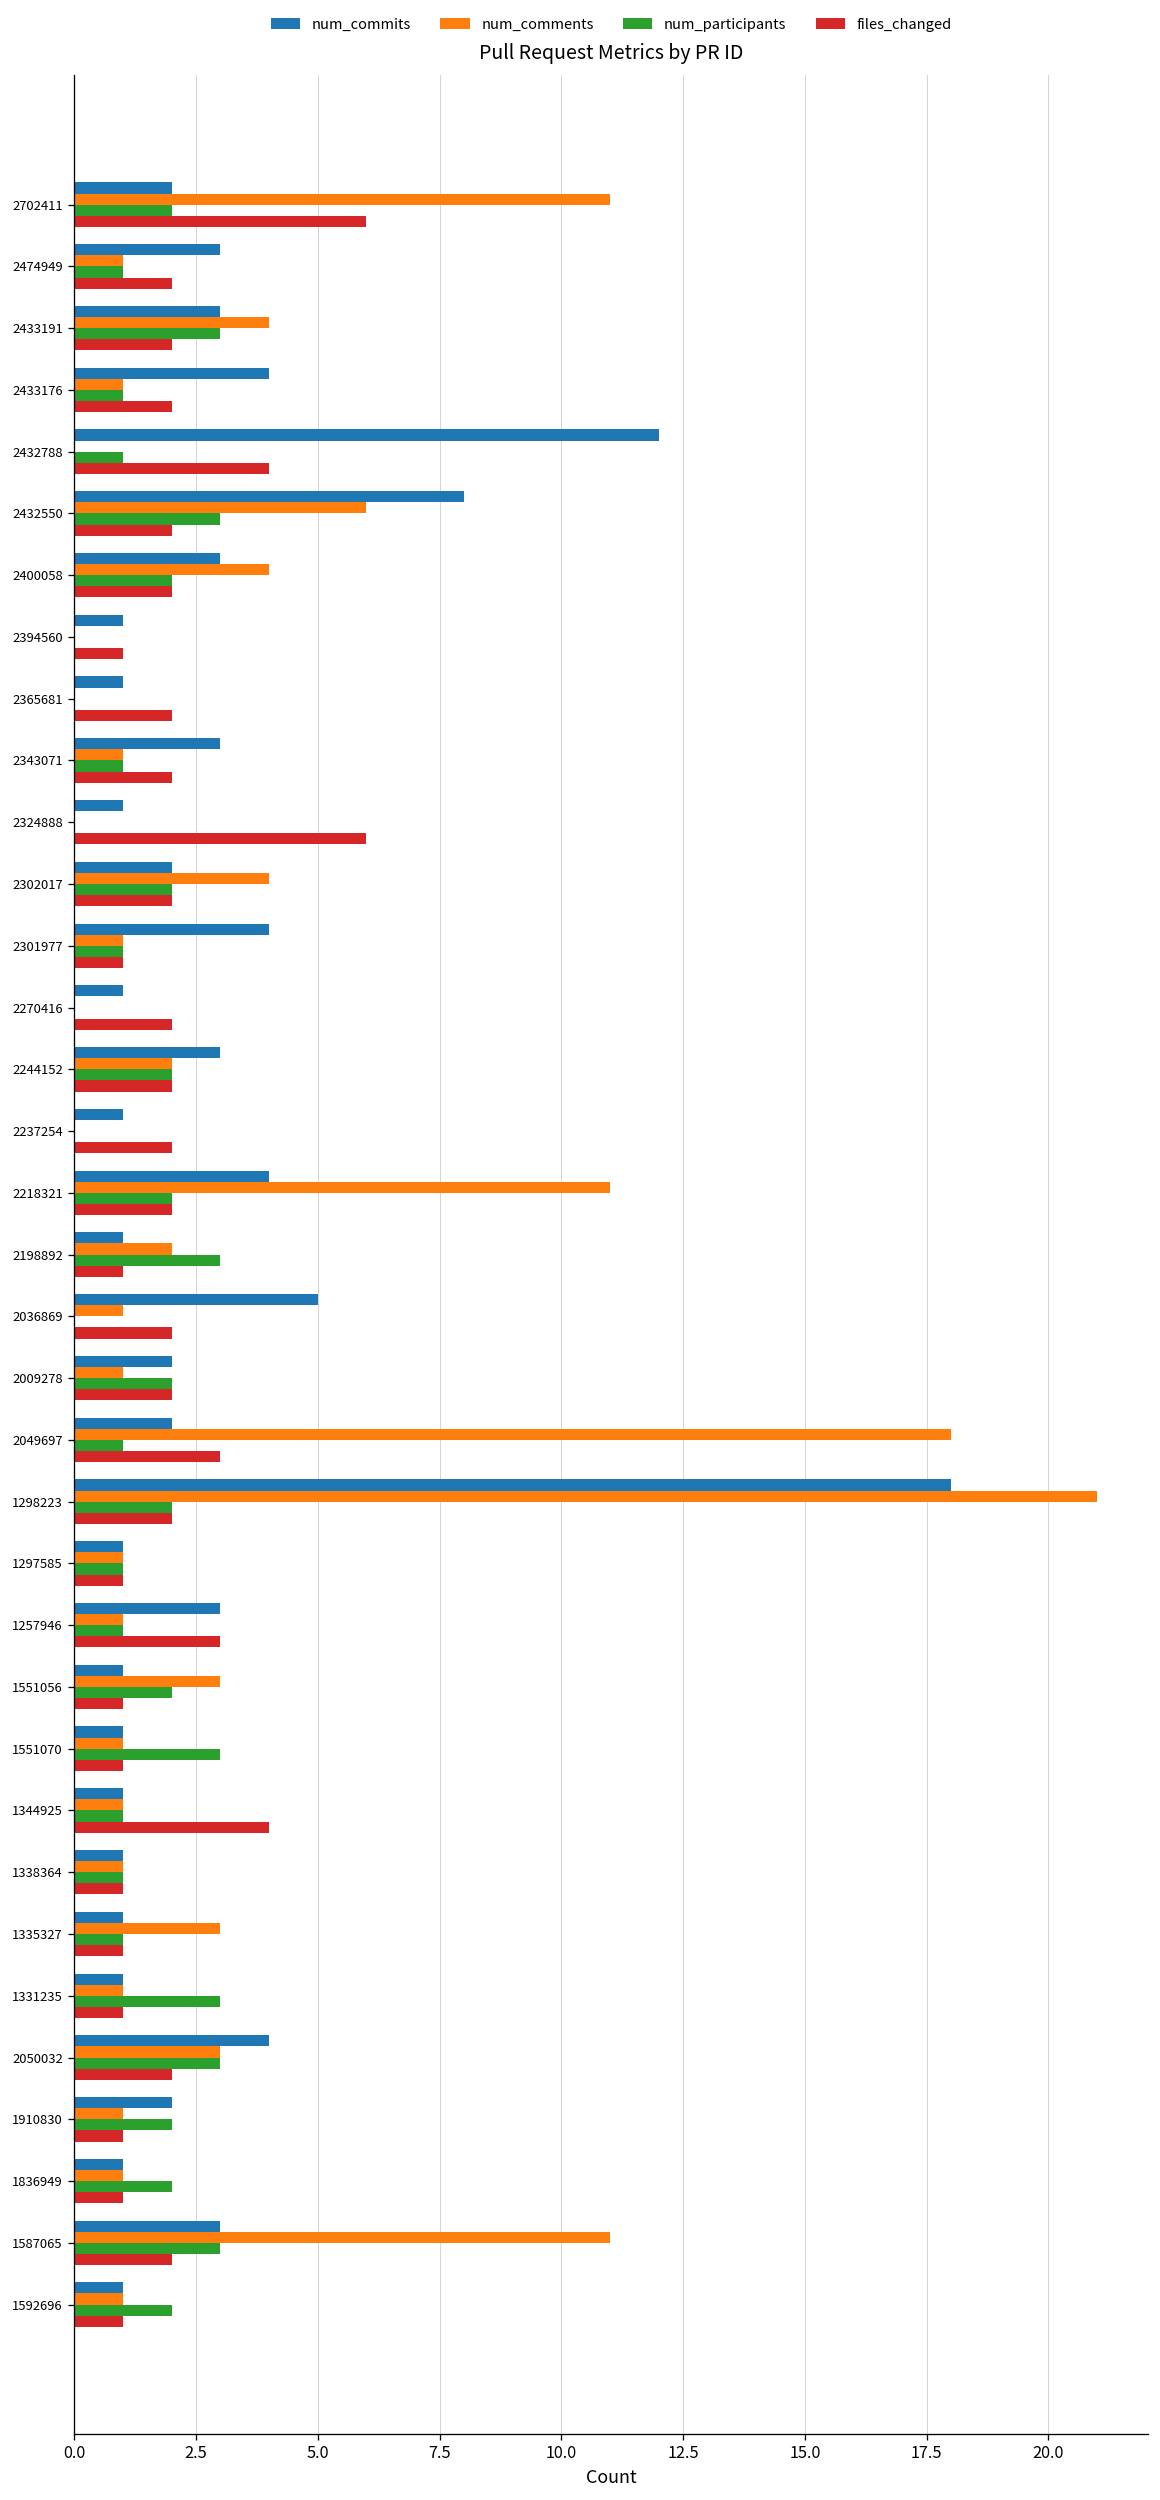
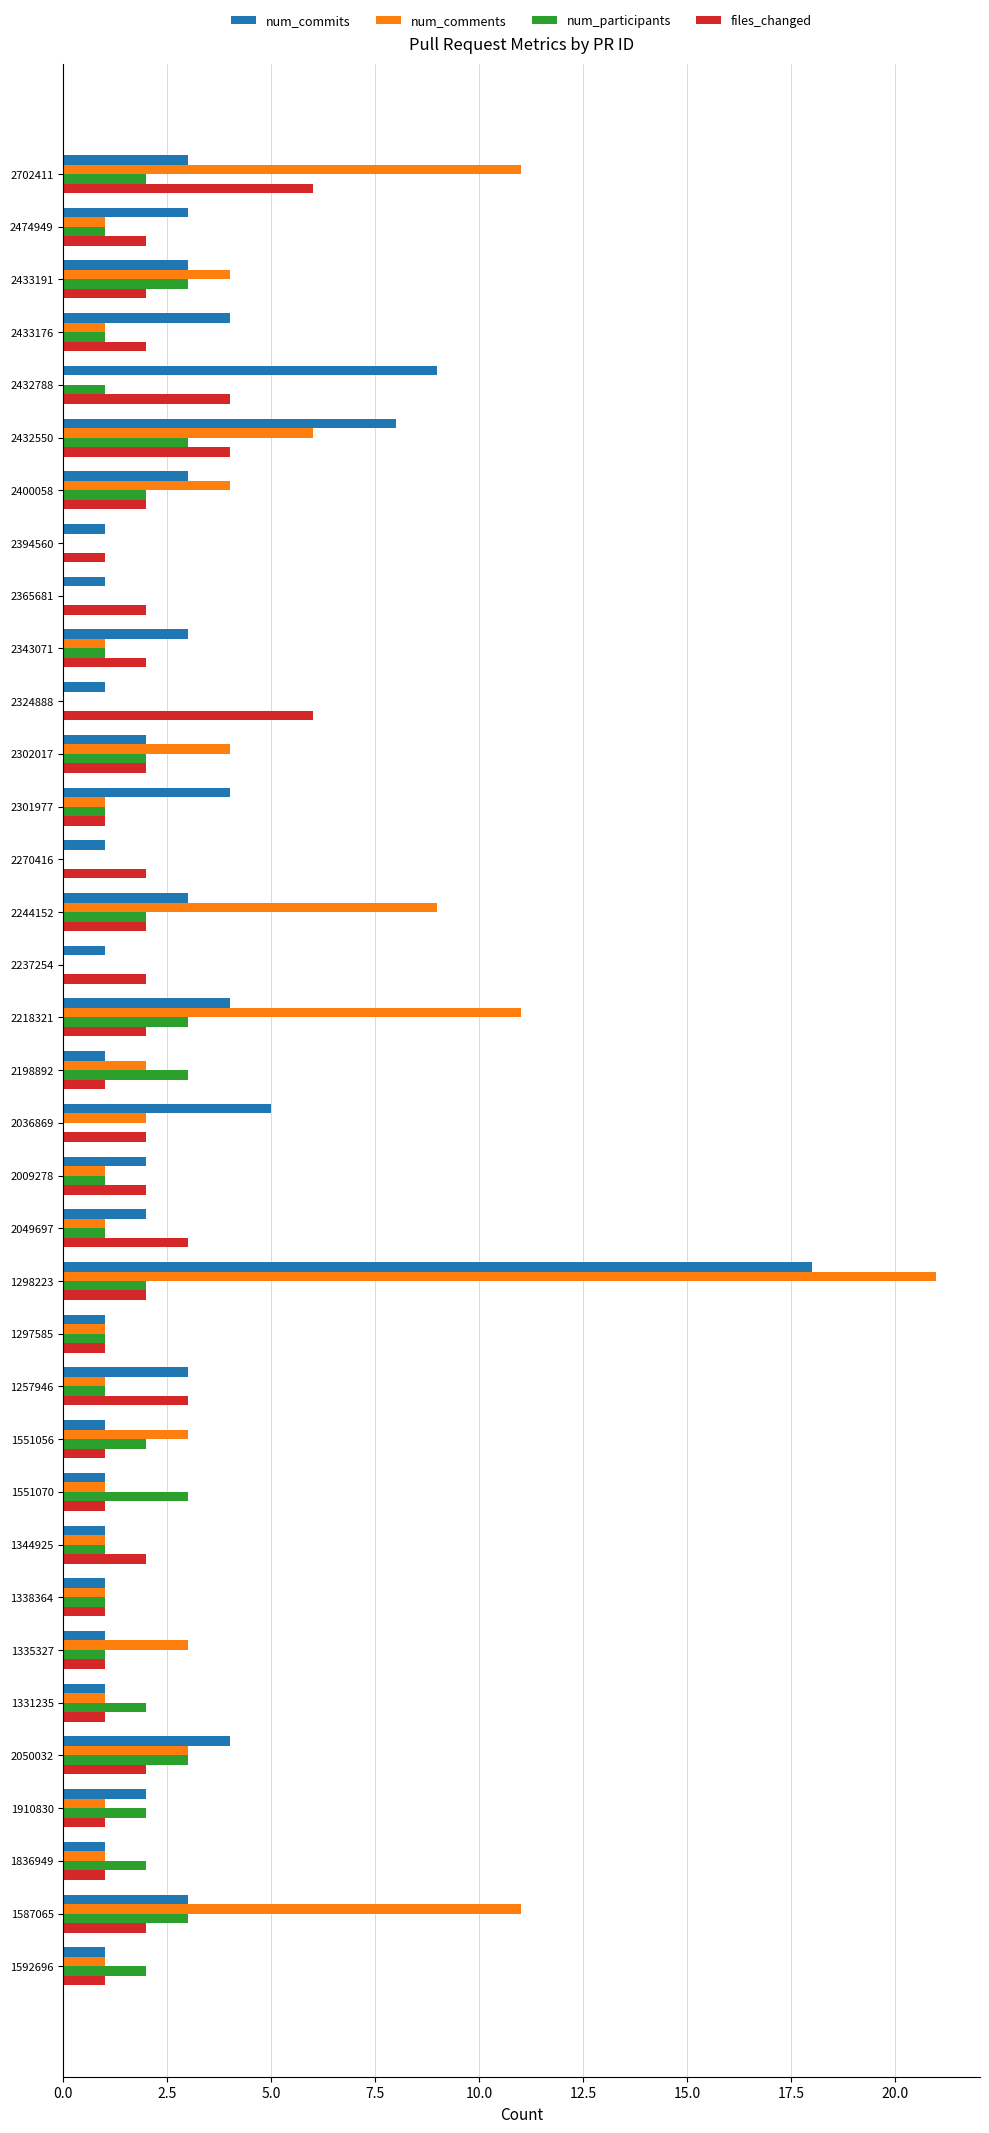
num_commits, 2702411: 2 -> 3
num_commits, 2432788: 12 -> 9
files_changed, 2432550: 2 -> 4
num_comments, 2244152: 2 -> 9
num_participants, 2218321: 2 -> 3
num_comments, 2036869: 1 -> 2
num_participants, 2009278: 2 -> 1
num_comments, 2049697: 18 -> 1
files_changed, 1344925: 4 -> 2
num_participants, 1331235: 3 -> 2
